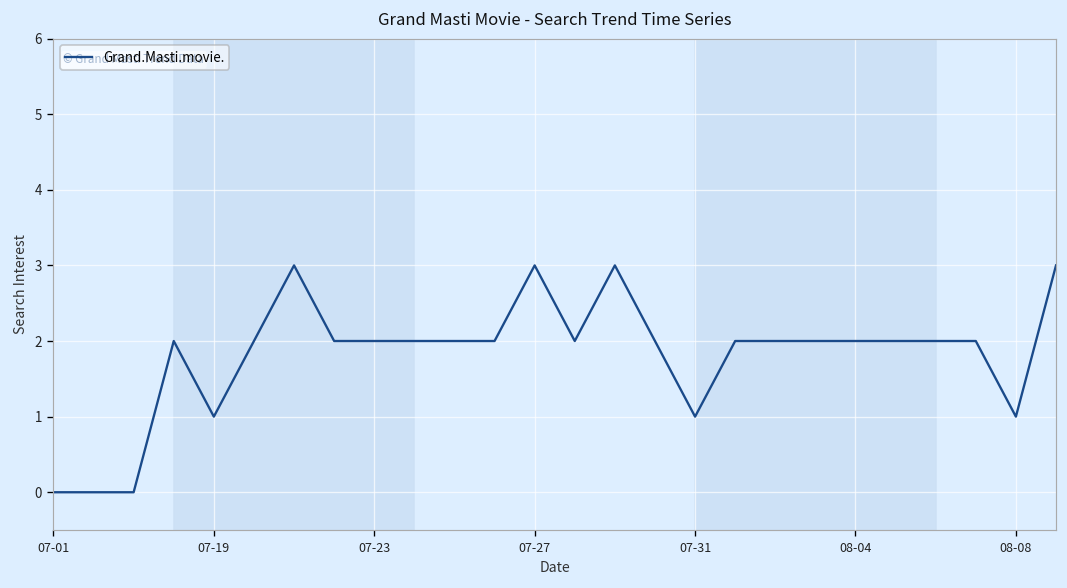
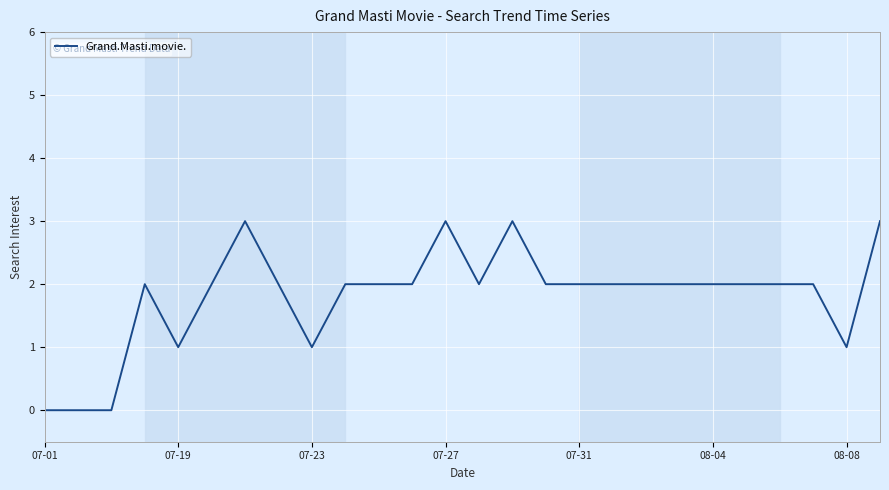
07-23: 2 -> 1
07-31: 1 -> 2
